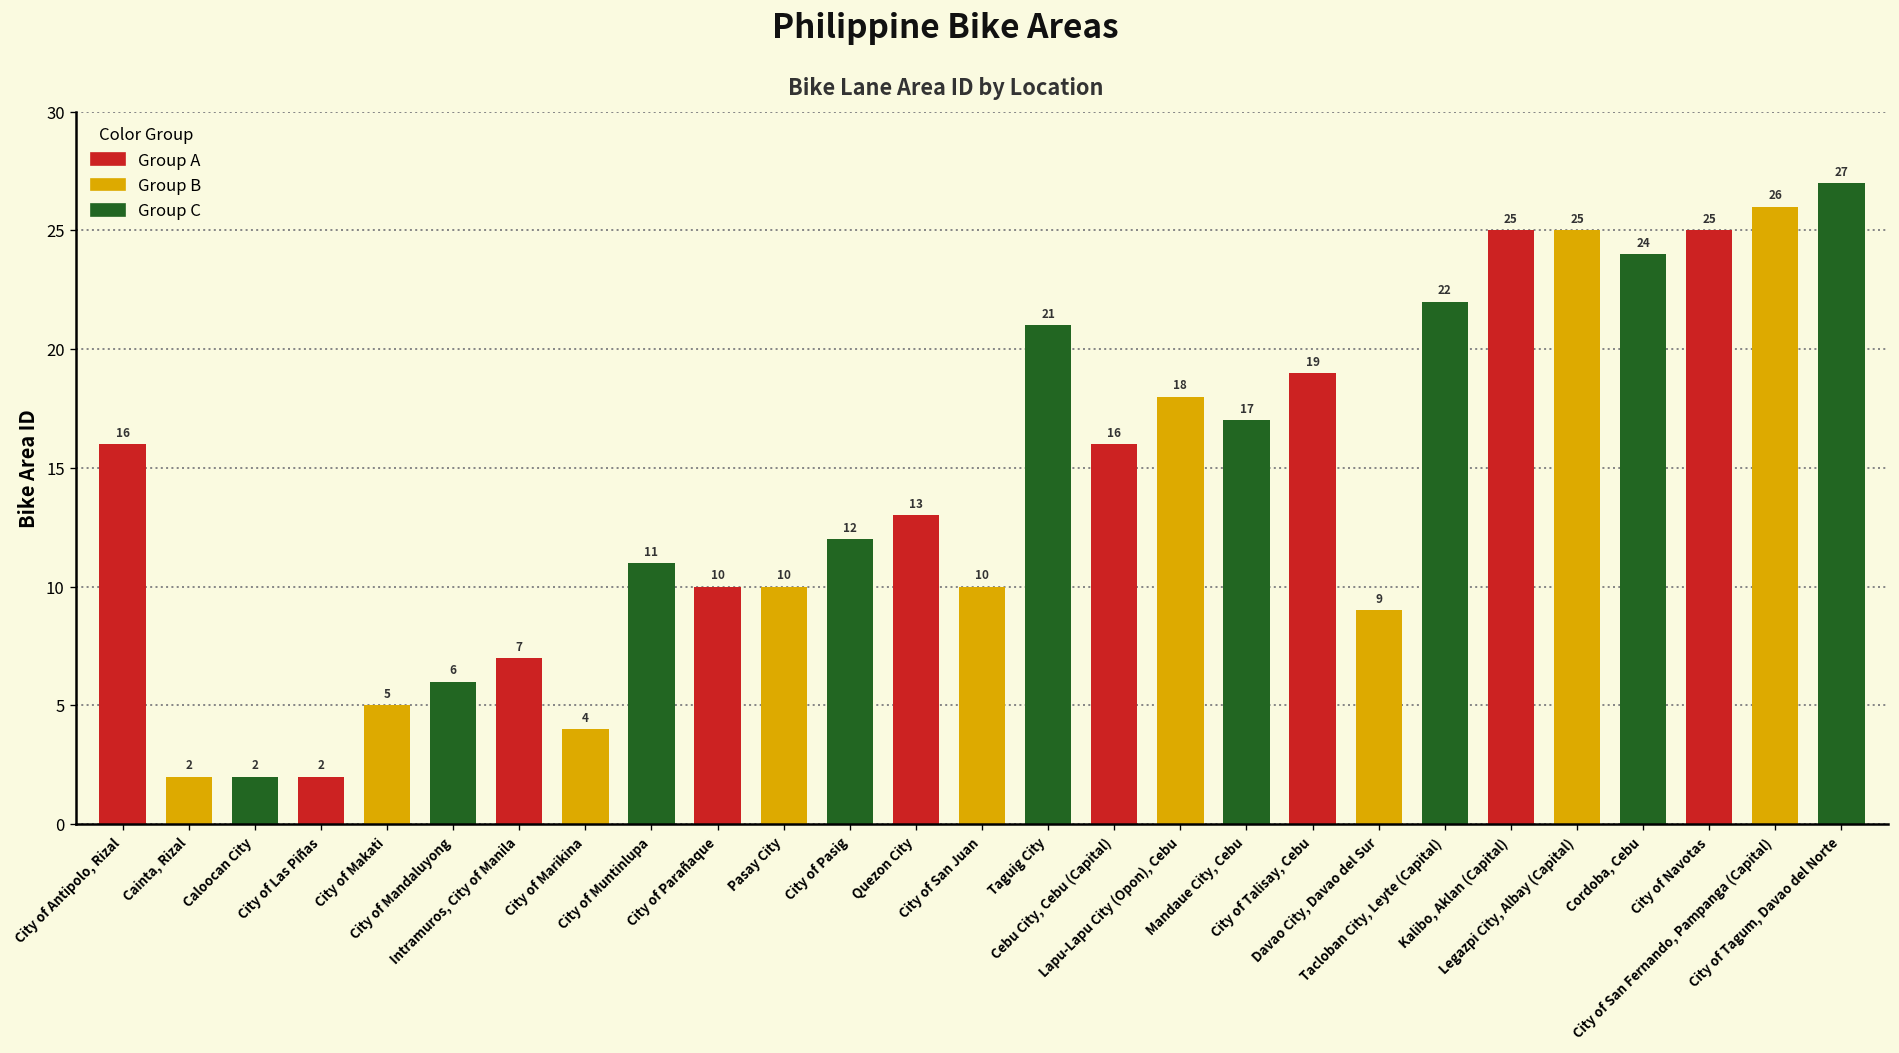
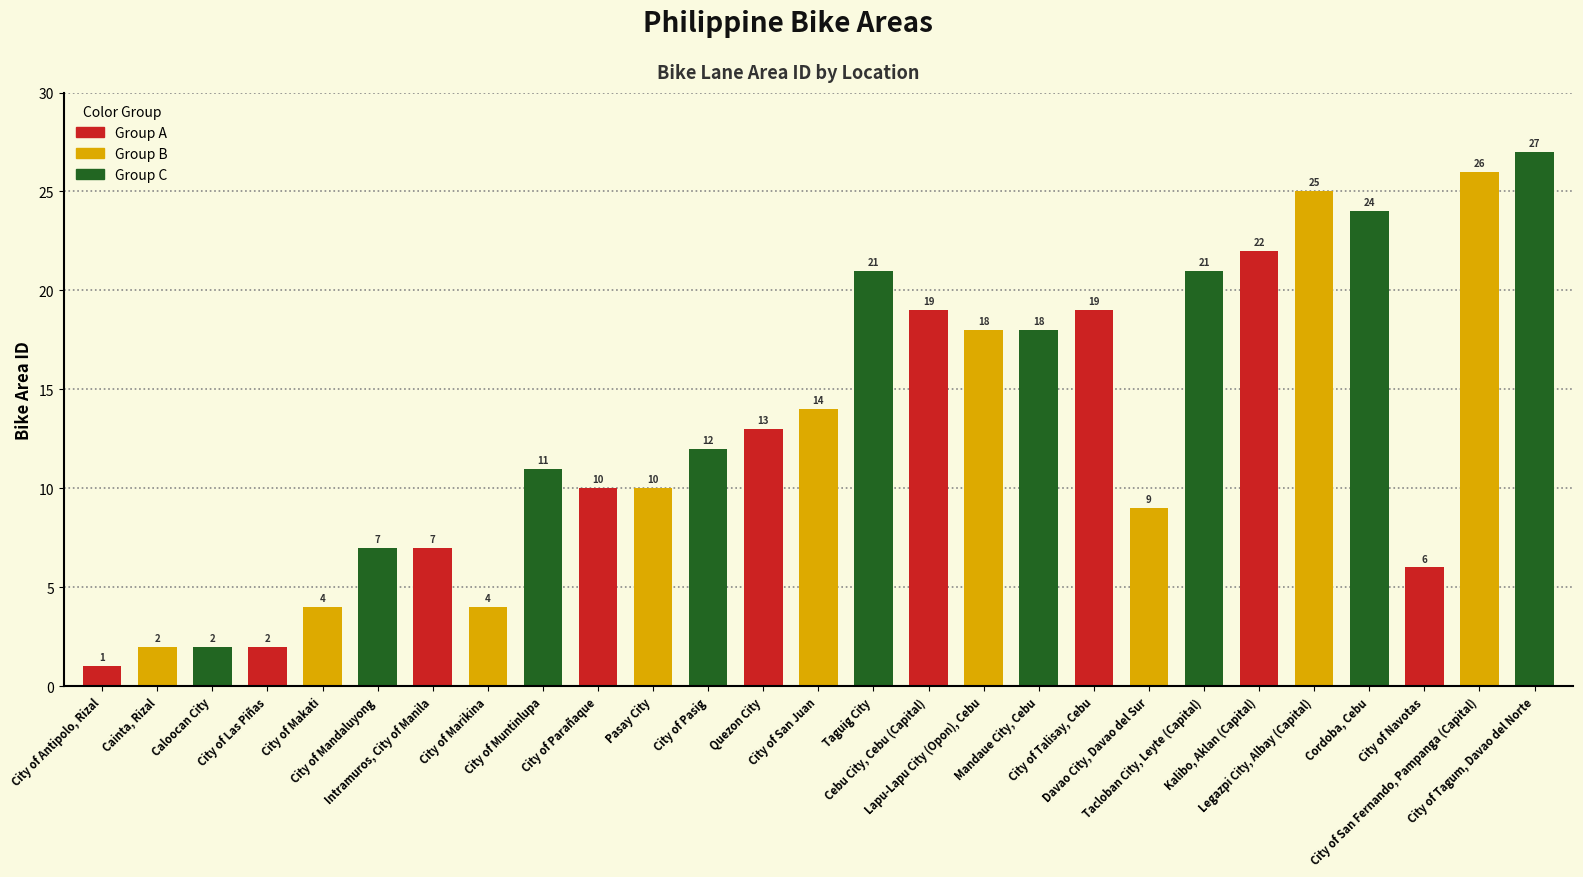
City of Antipolo, Rizal: 16 -> 1
City of Makati: 5 -> 4
City of Mandaluyong: 6 -> 7
City of San Juan: 10 -> 14
Cebu City, Cebu (Capital): 16 -> 19
Mandaue City, Cebu: 17 -> 18
Tacloban City, Leyte (Capital): 22 -> 21
Kalibo, Aklan (Capital): 25 -> 22
City of Navotas: 25 -> 6
